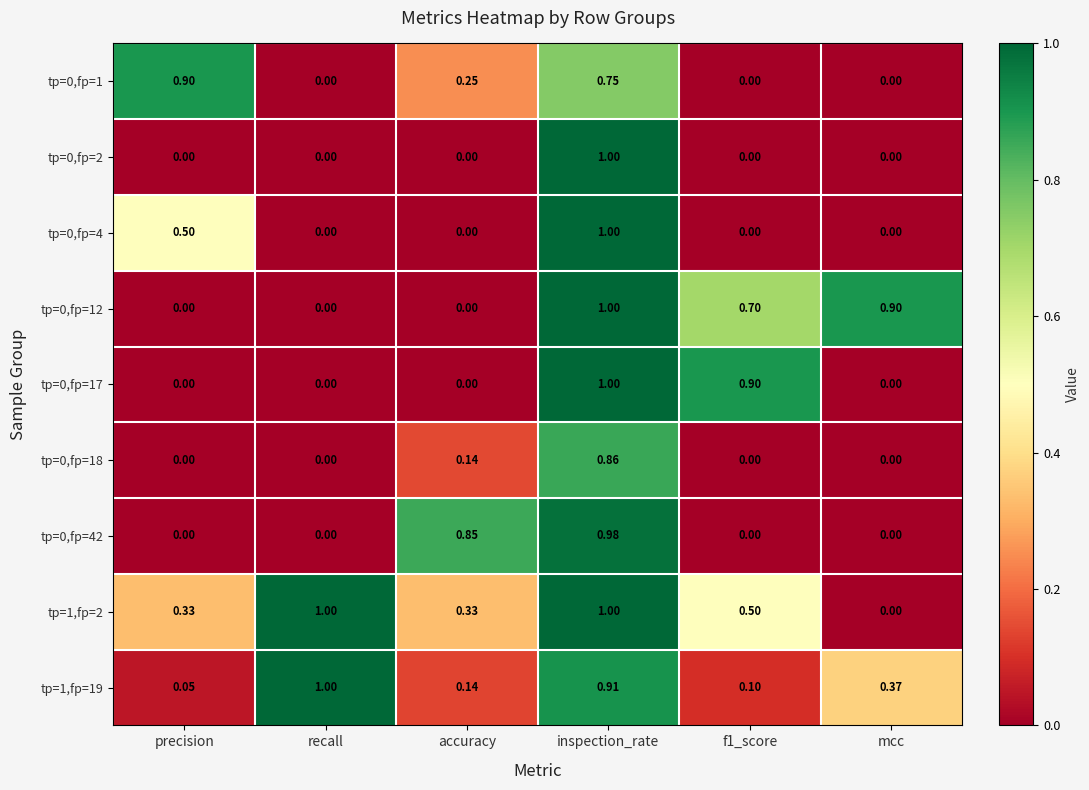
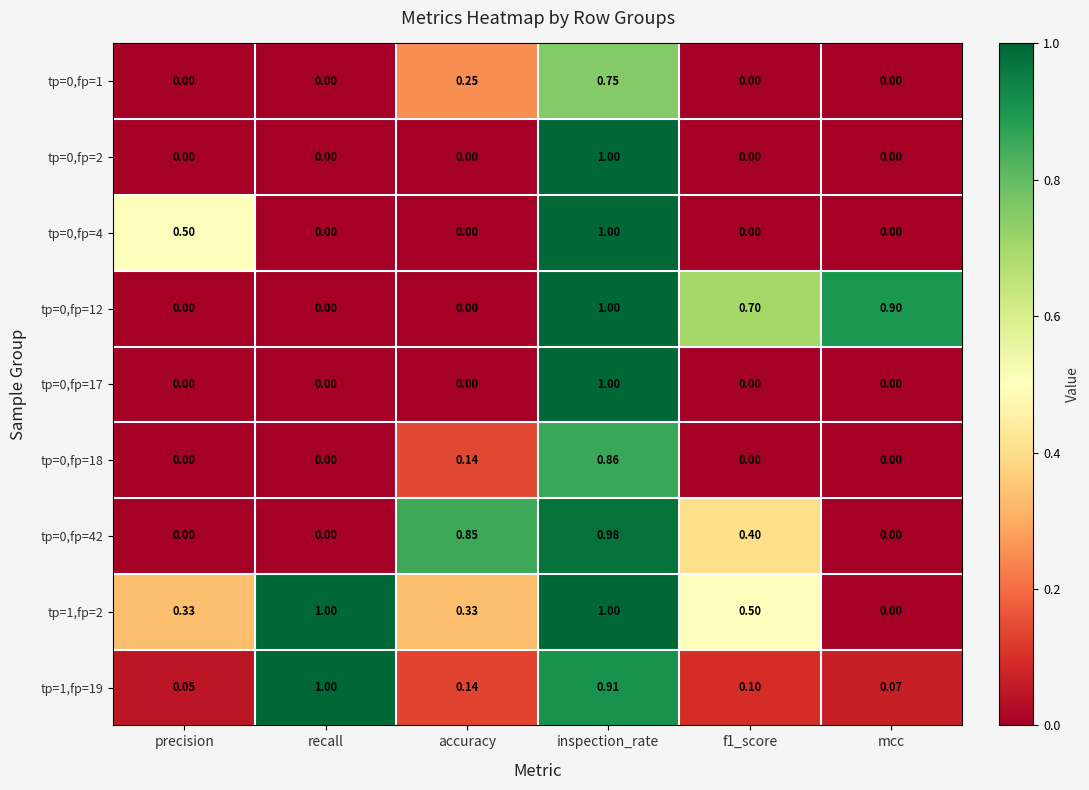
tp=0,fp=1, precision: 0.90 -> 0.00
tp=0,fp=17, f1_score: 0.90 -> 0.00
tp=0,fp=42, f1_score: 0.00 -> 0.40
tp=1,fp=19, mcc: 0.37 -> 0.07
